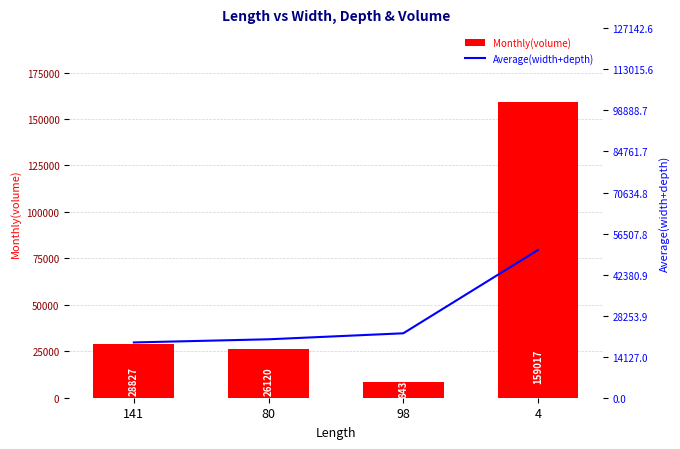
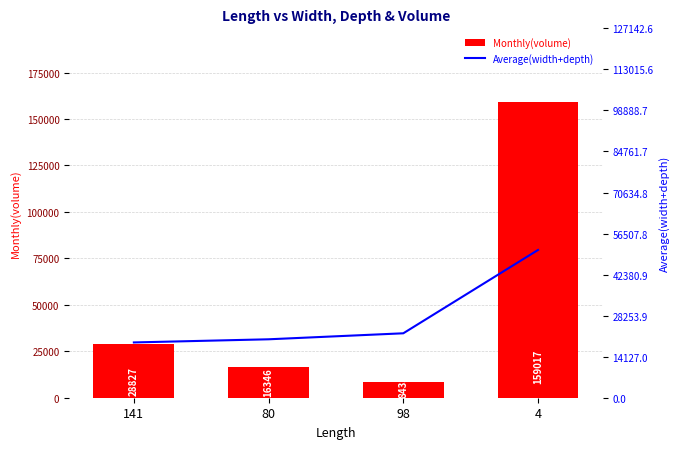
Monthly(volume), 80: 26120 -> 16346
